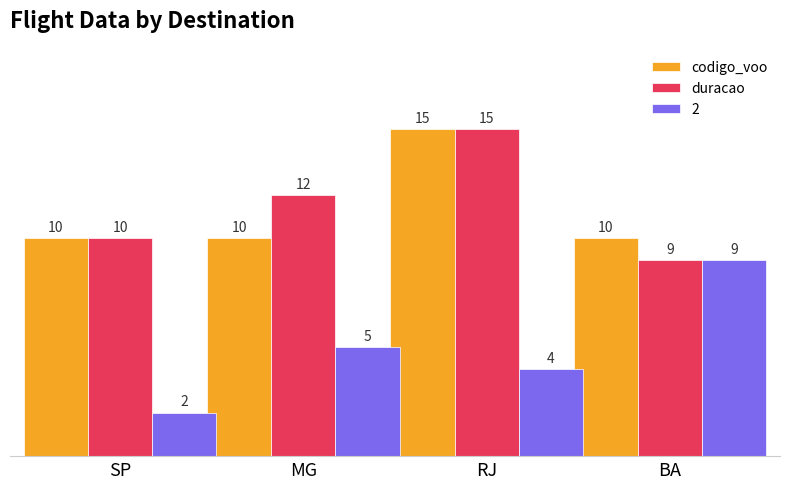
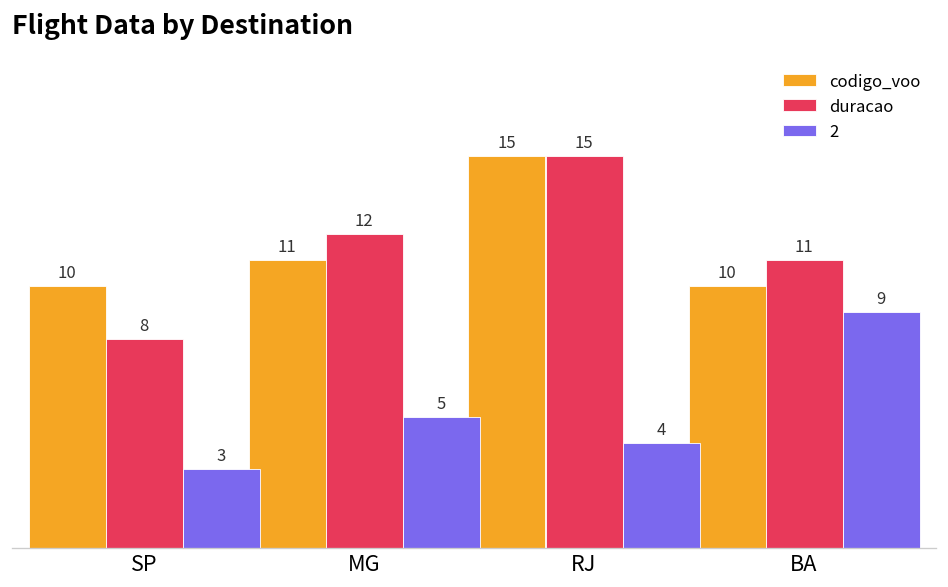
duracao, SP: 10 -> 8
2, SP: 2 -> 3
codigo_voo, MG: 10 -> 11
duracao, BA: 9 -> 11
